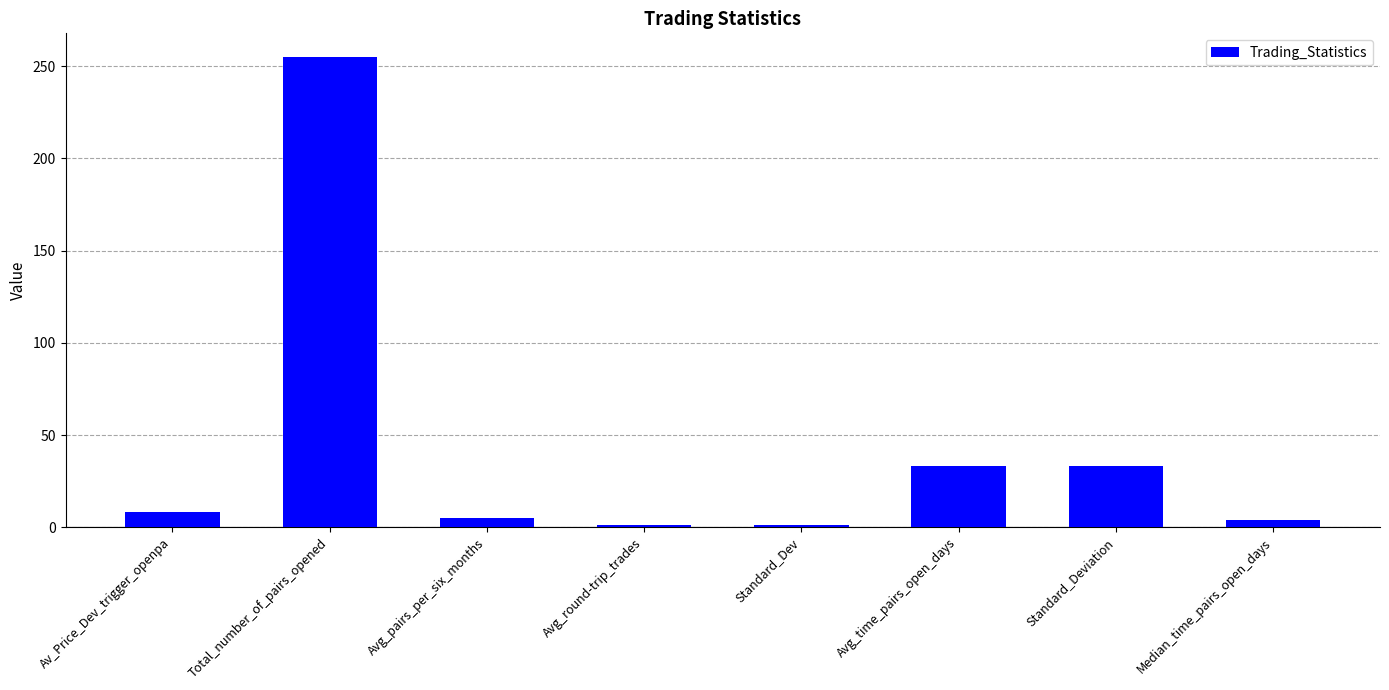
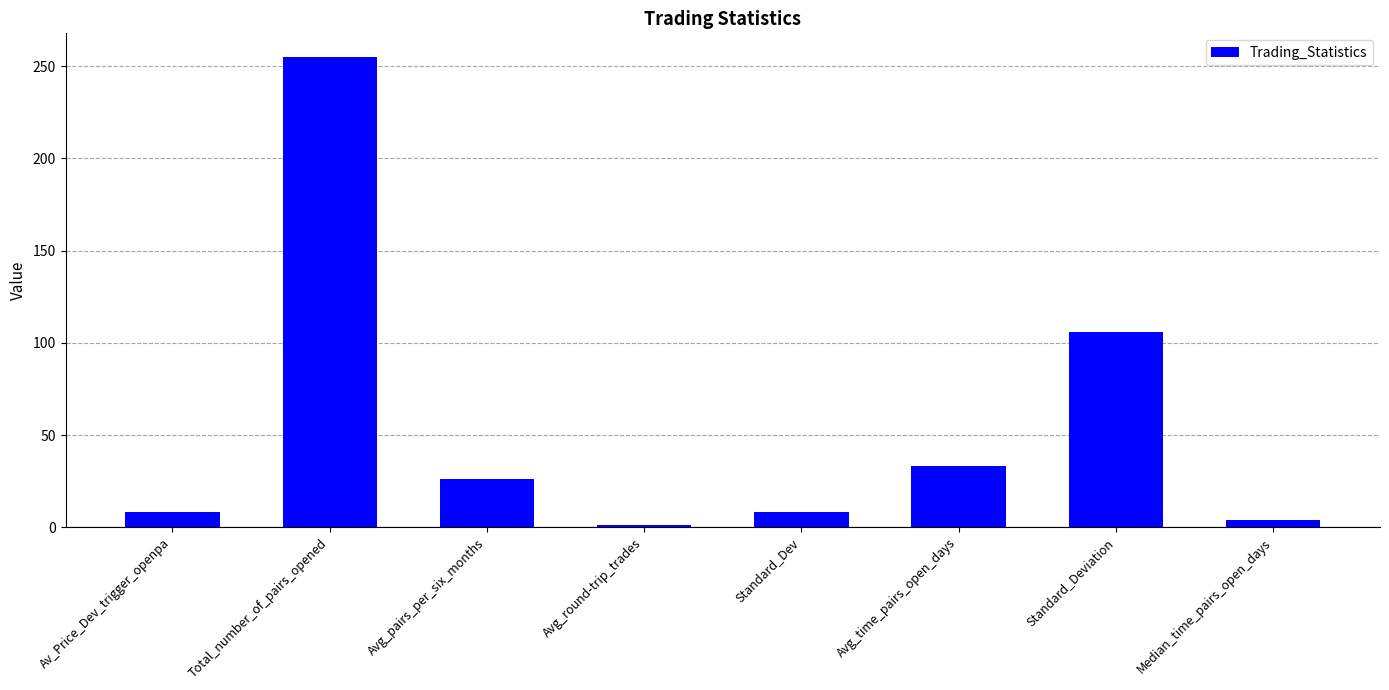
Avg_pairs_per_six_months: 5 -> 26
Standard_Dev: 1 -> 8
Standard_Deviation: 33 -> 106
